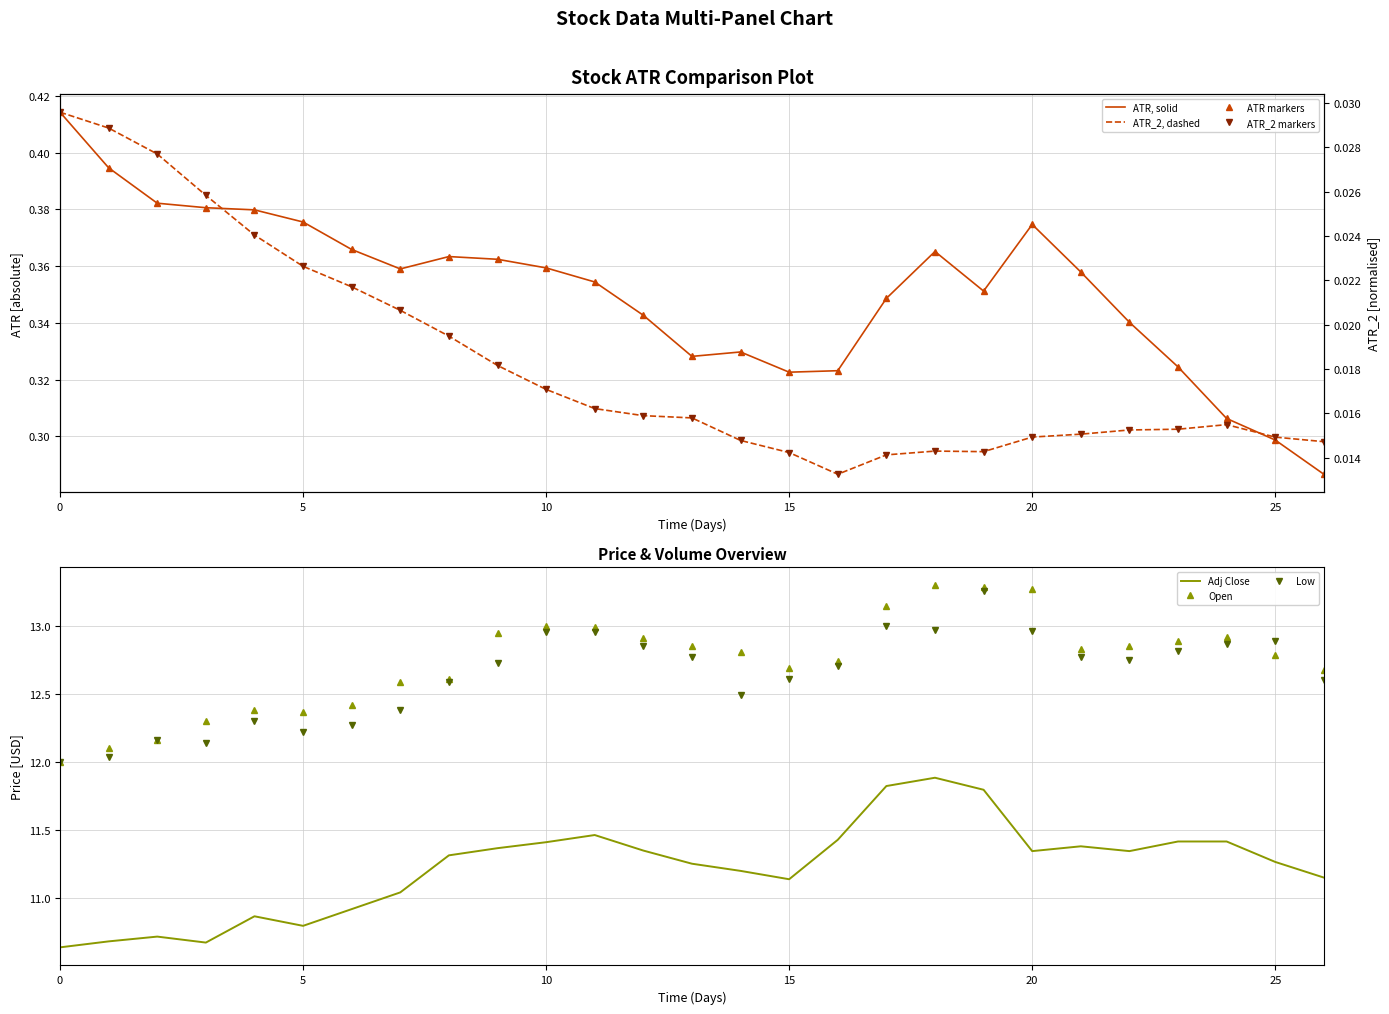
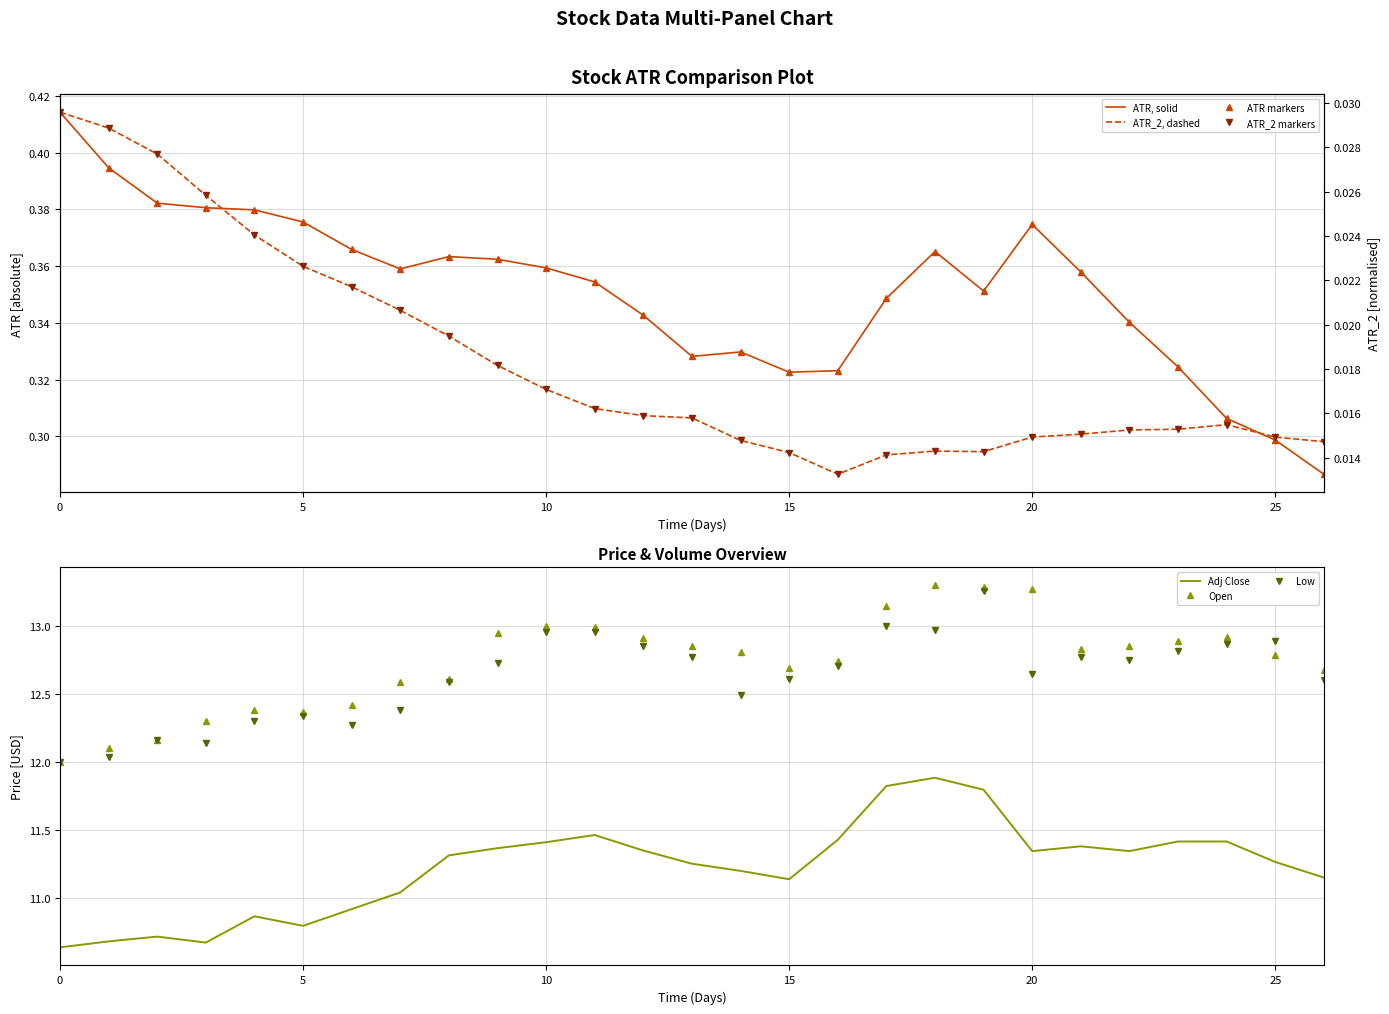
Price & Volume Overview, Low, 5: 12.22 -> 12.34
Price & Volume Overview, Low, 20: 12.96 -> 12.65
